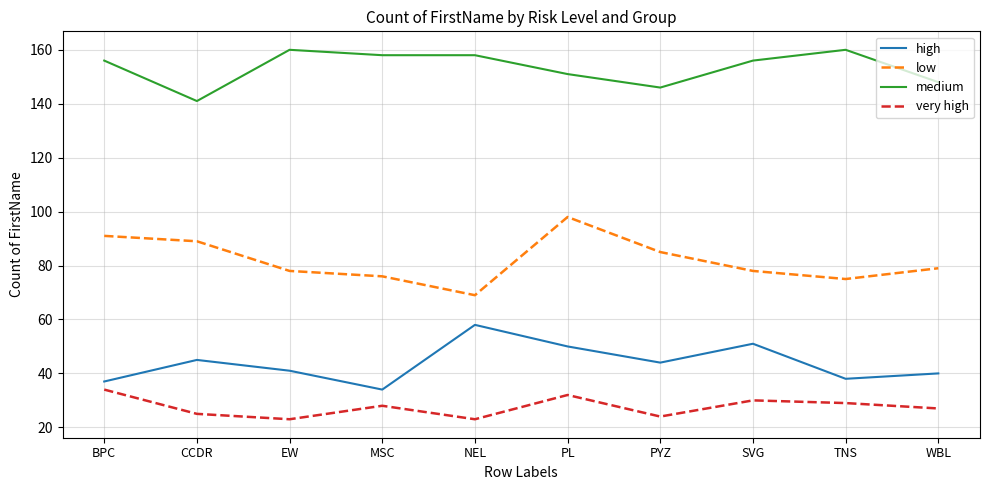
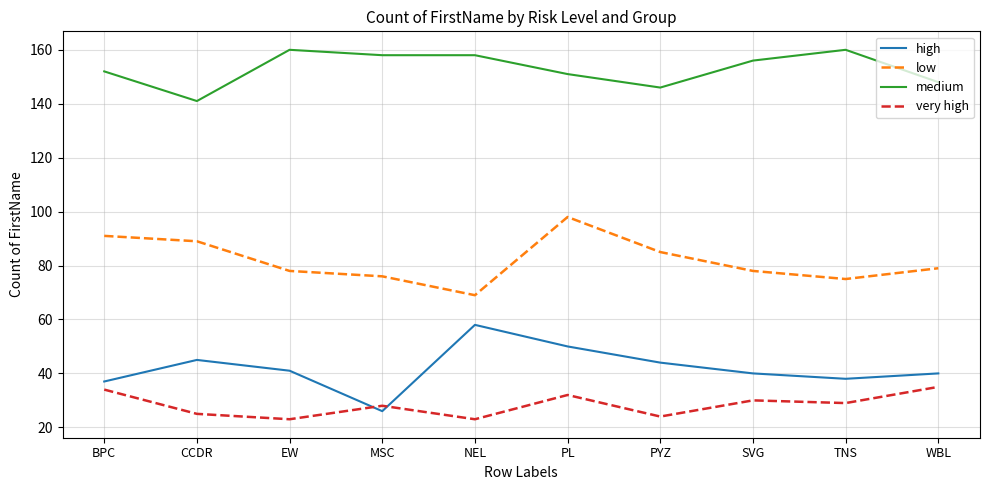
medium, BPC: 156 -> 152
high, MSC: 34 -> 26
high, SVG: 51 -> 40
very high, WBL: 27 -> 35
